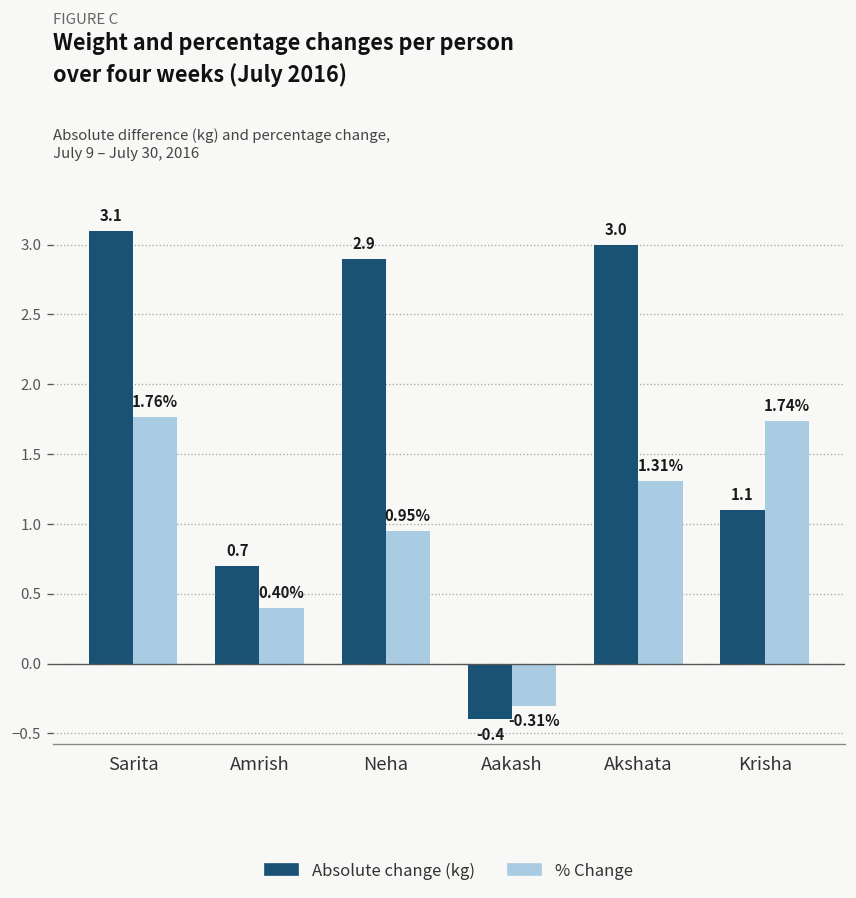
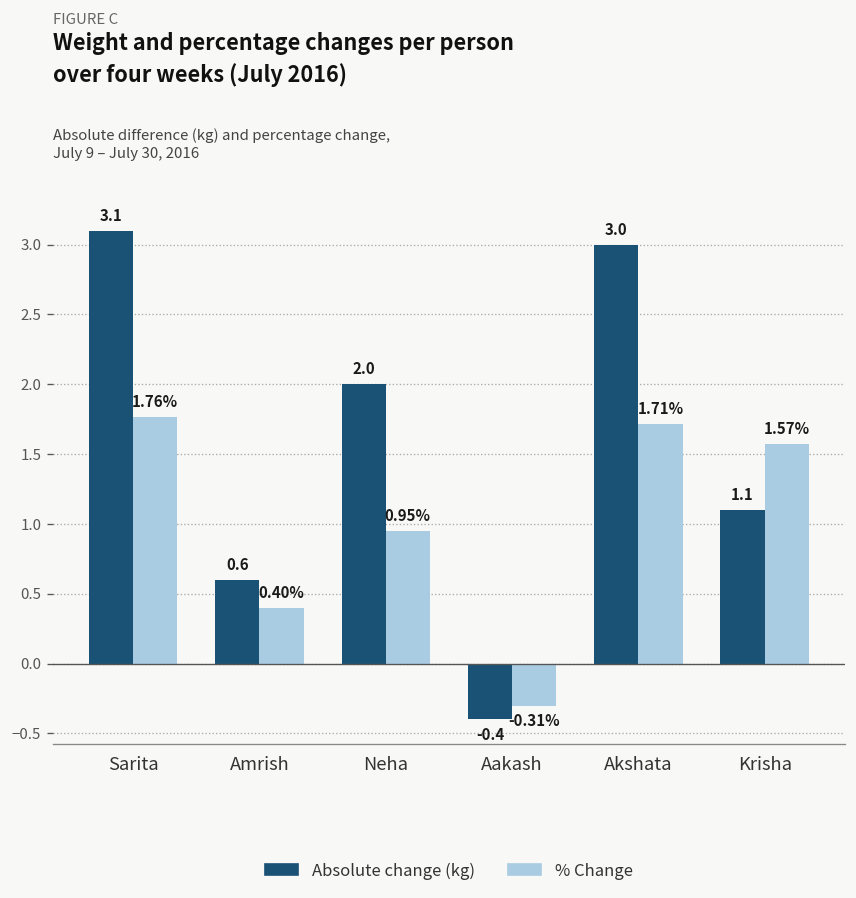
Absolute change (kg), Amrish: 0.7 -> 0.6
Absolute change (kg), Neha: 2.9 -> 2.0
% Change, Akshata: 1.31% -> 1.71%
% Change, Krisha: 1.74% -> 1.57%
